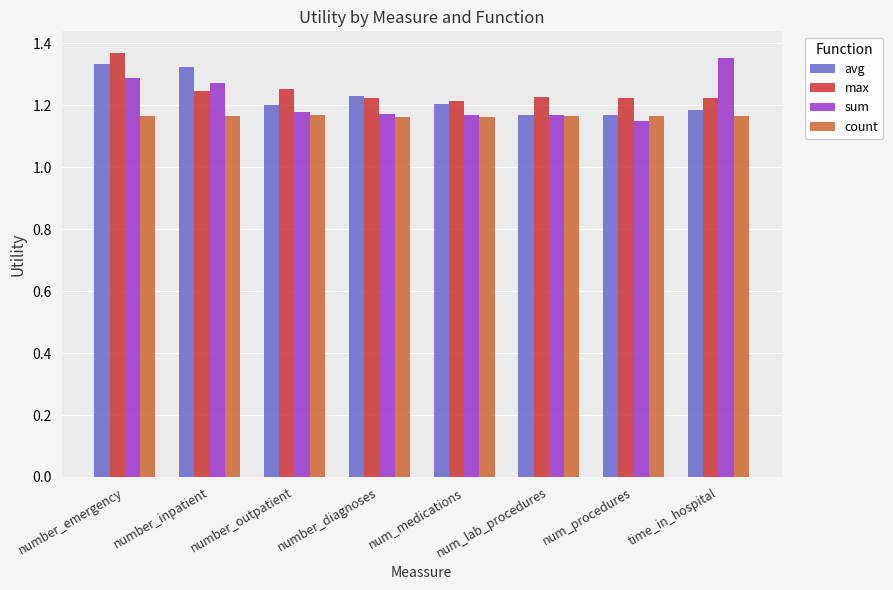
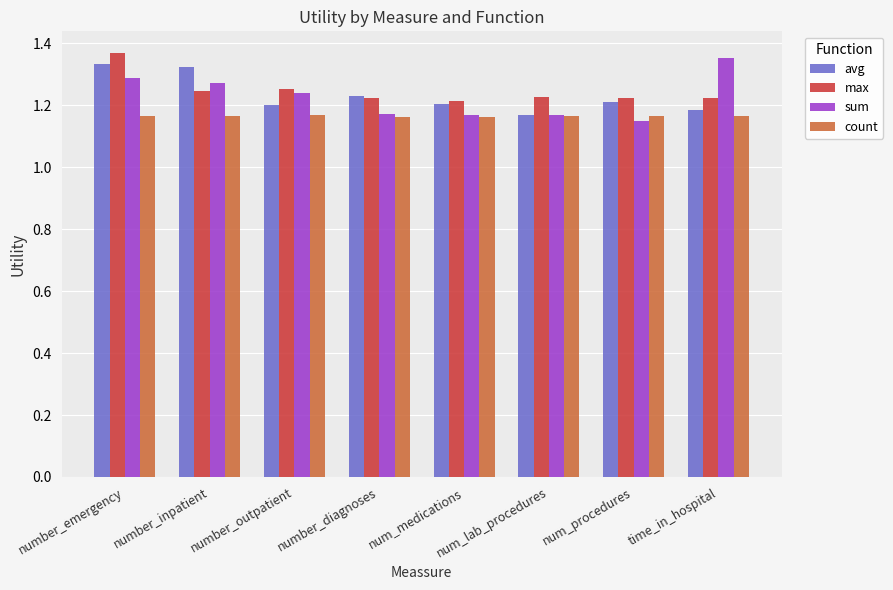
sum, number_outpatient: 1.18 -> 1.24
avg, num_procedures: 1.17 -> 1.21
